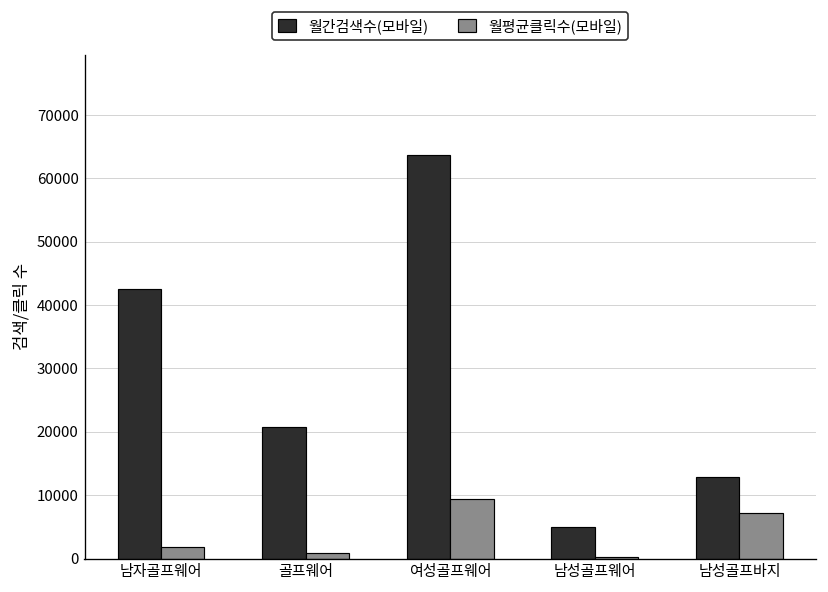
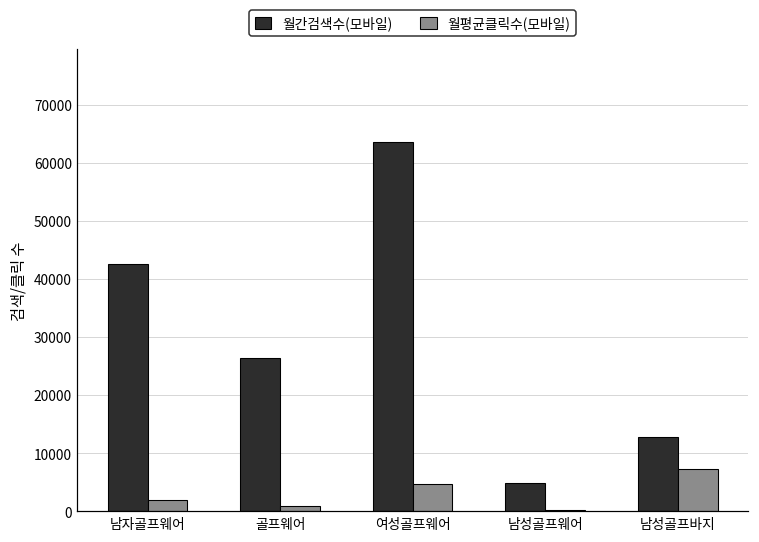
월간검색수(모바일), 골프웨어: 21000 -> 26000
월평균클릭수(모바일), 여성골프웨어: 9000 -> 5000
